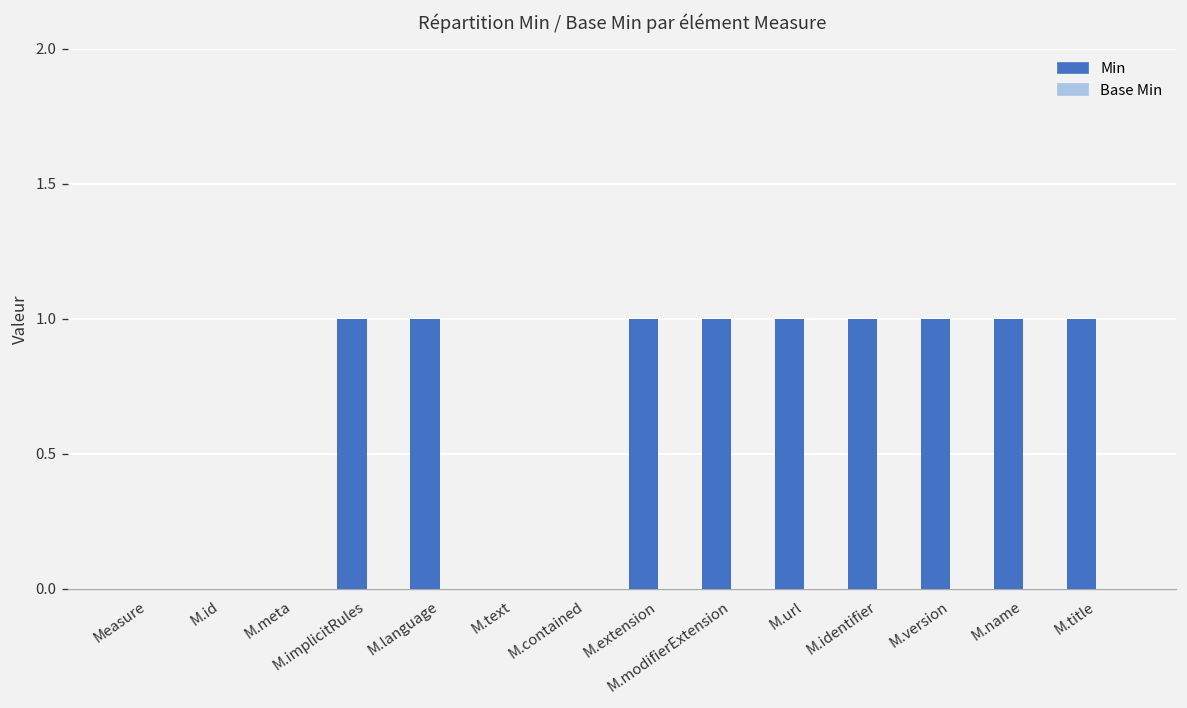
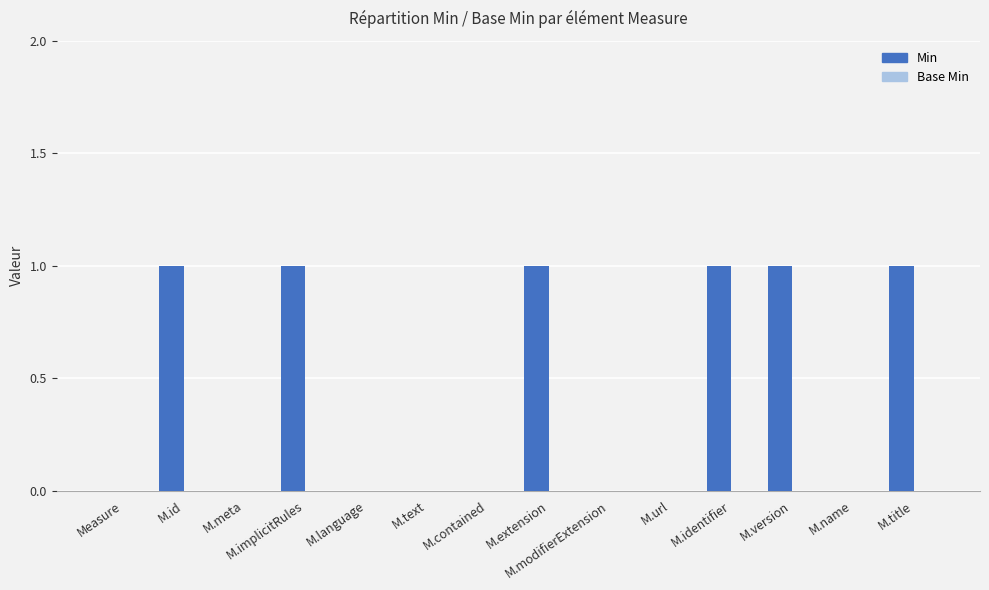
Min, M.id: 0 -> 1
Min, M.language: 1 -> 0
Min, M.modifierExtension: 1 -> 0
Min, M.url: 1 -> 0
Min, M.name: 1 -> 0
